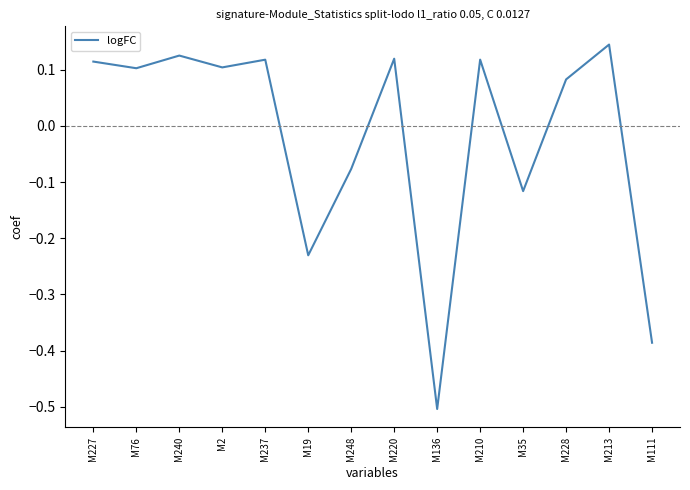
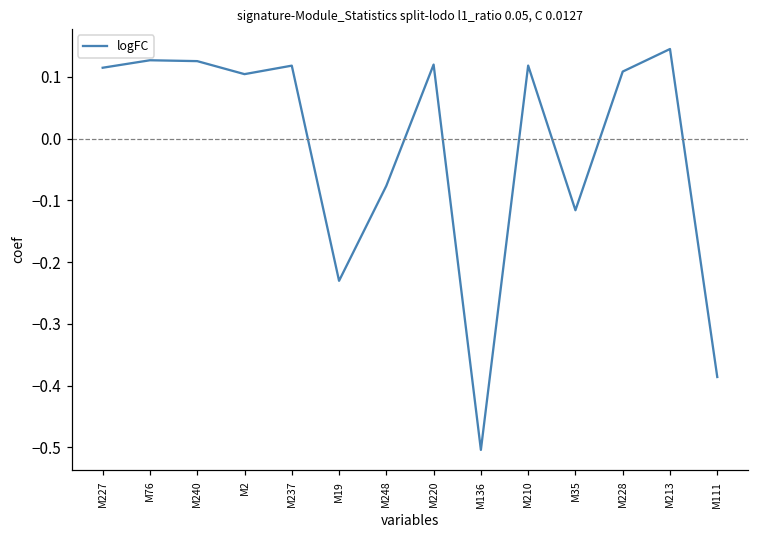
M76: 0.10 -> 0.13
M228: 0.08 -> 0.11
